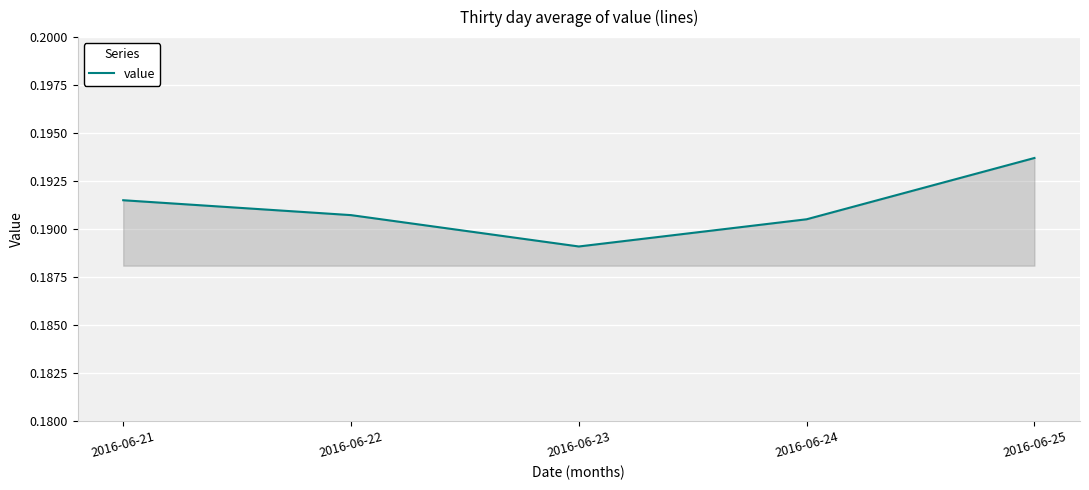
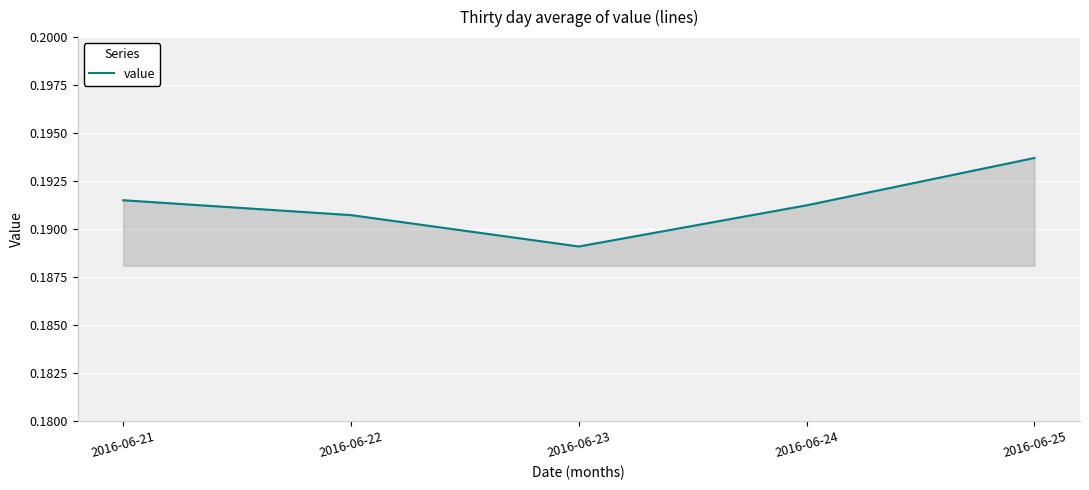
2016-06-24: 0.1905 -> 0.1912
